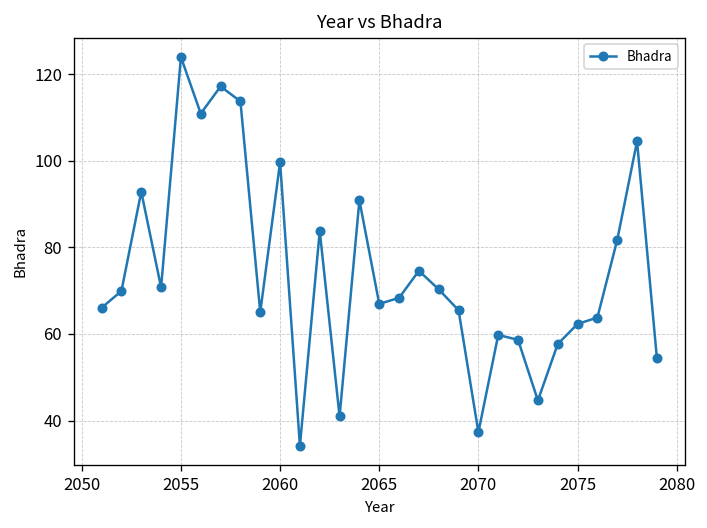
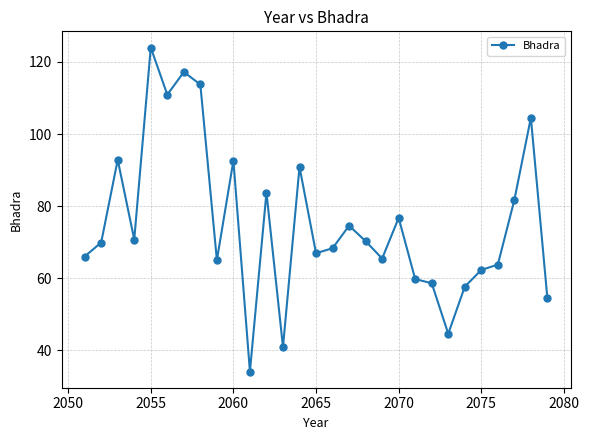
2060: 100 -> 93
2070: 37 -> 77
